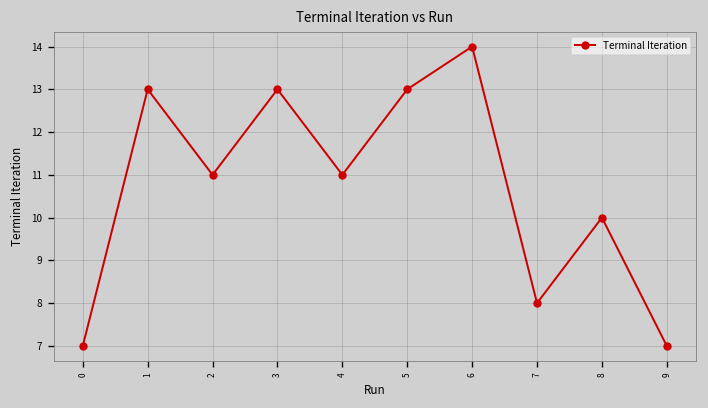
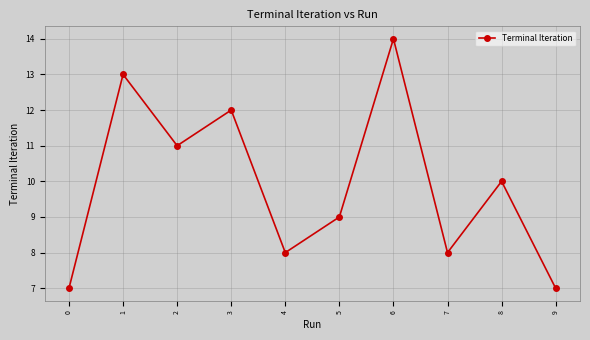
3: 13 -> 12
4: 11 -> 8
5: 13 -> 9
